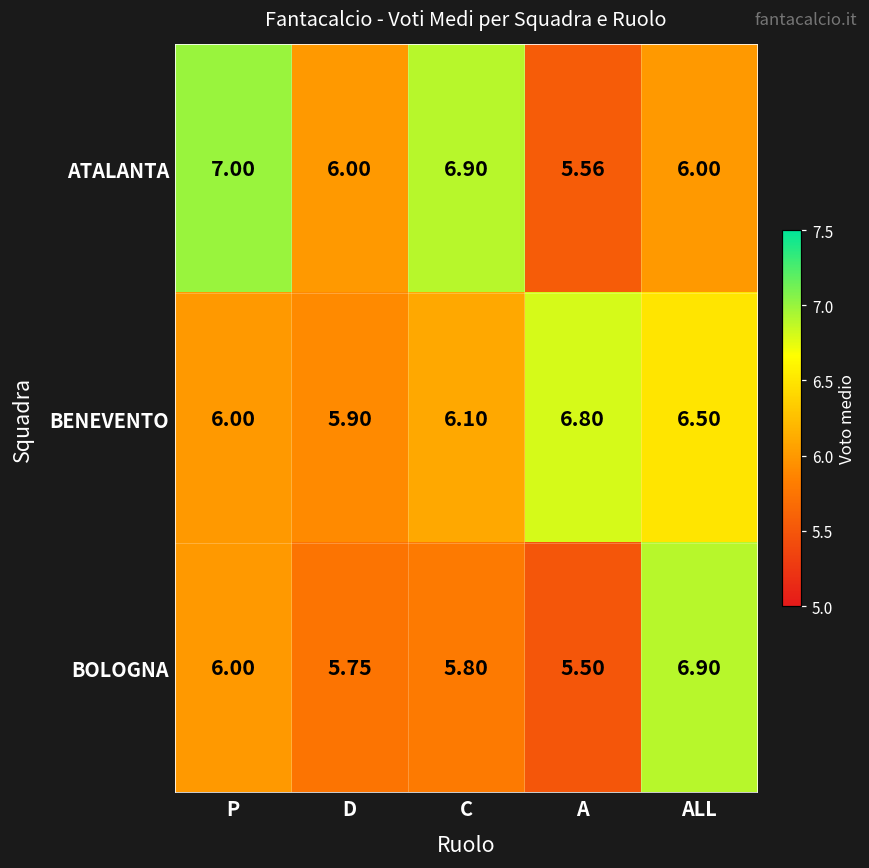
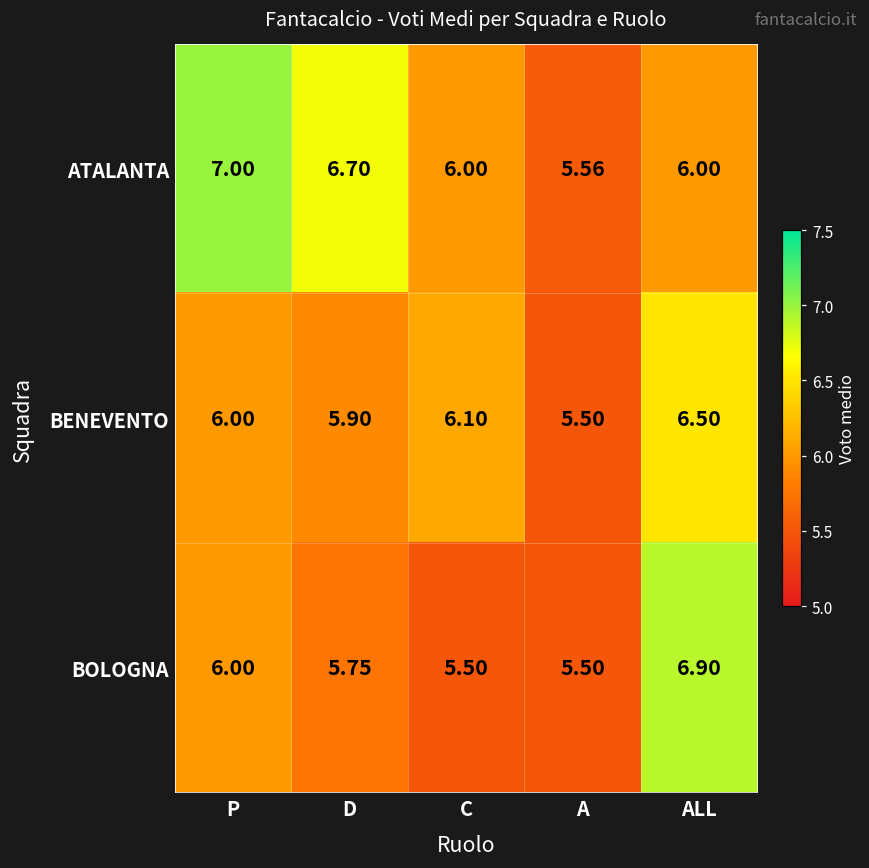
ATALANTA, D: 6.00 -> 6.70
ATALANTA, C: 6.90 -> 6.00
BENEVENTO, A: 6.80 -> 5.50
BOLOGNA, C: 5.80 -> 5.50
